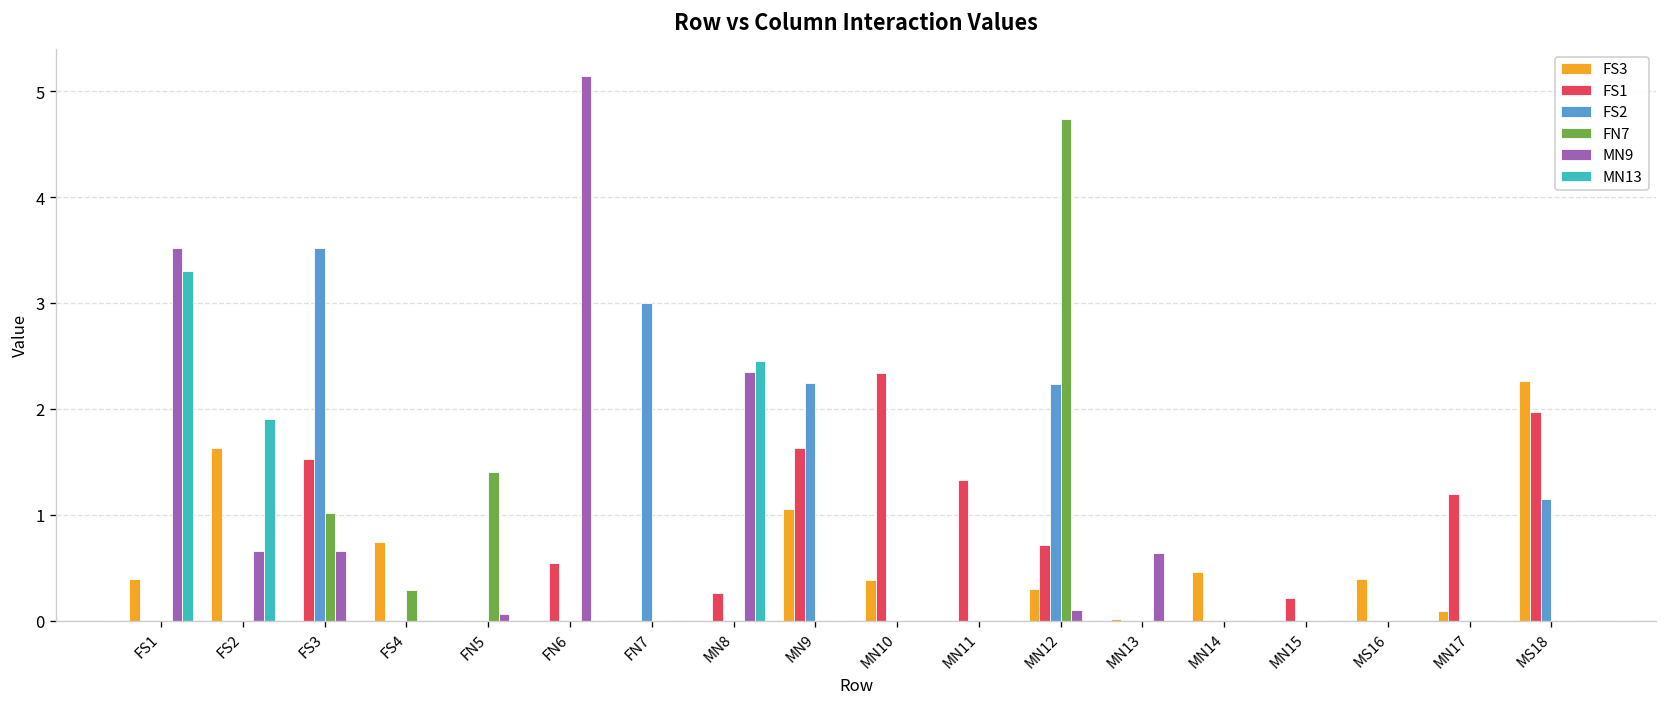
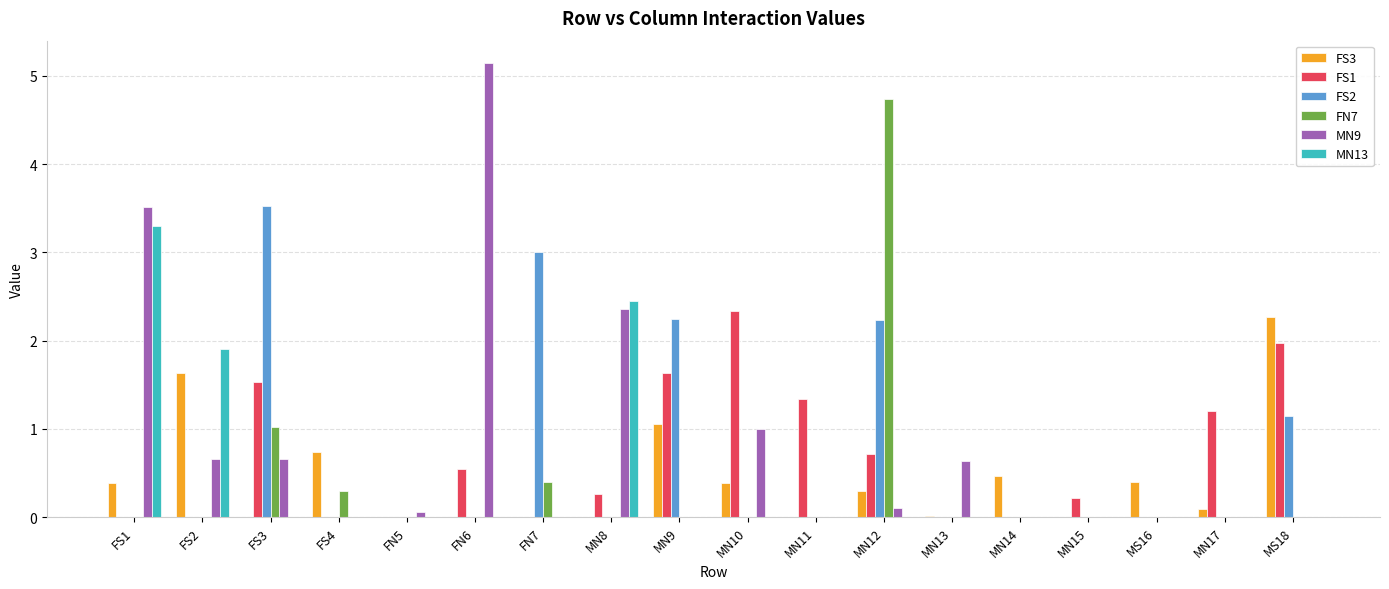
FN7, FN5: 1.4 -> 0.0
FN7, FN7: 0.0 -> 0.4
MN9, MN10: 0 -> 1
